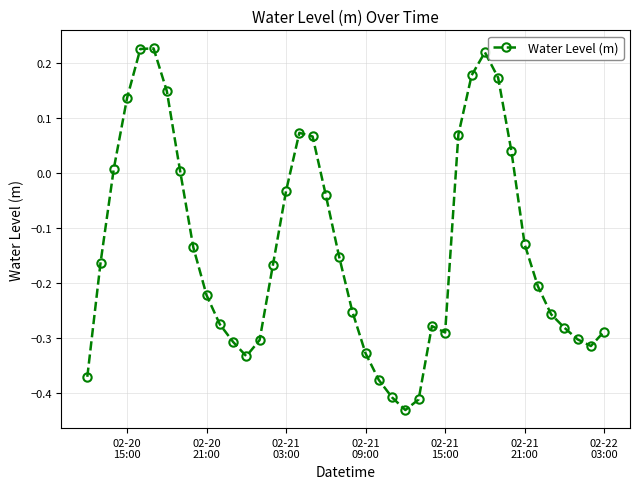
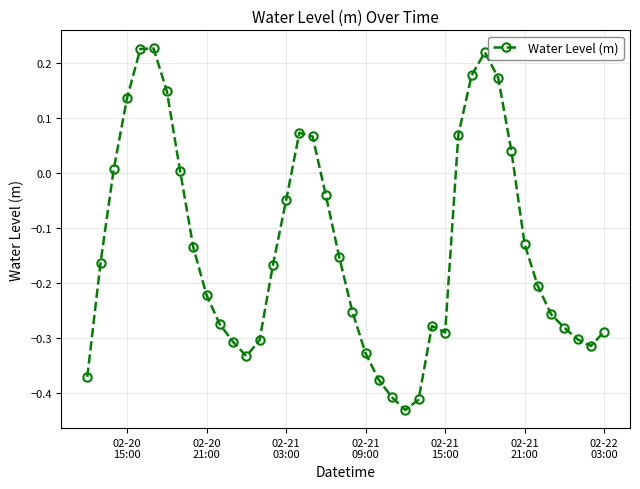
02-21 03:00: -0.03 -> -0.05
